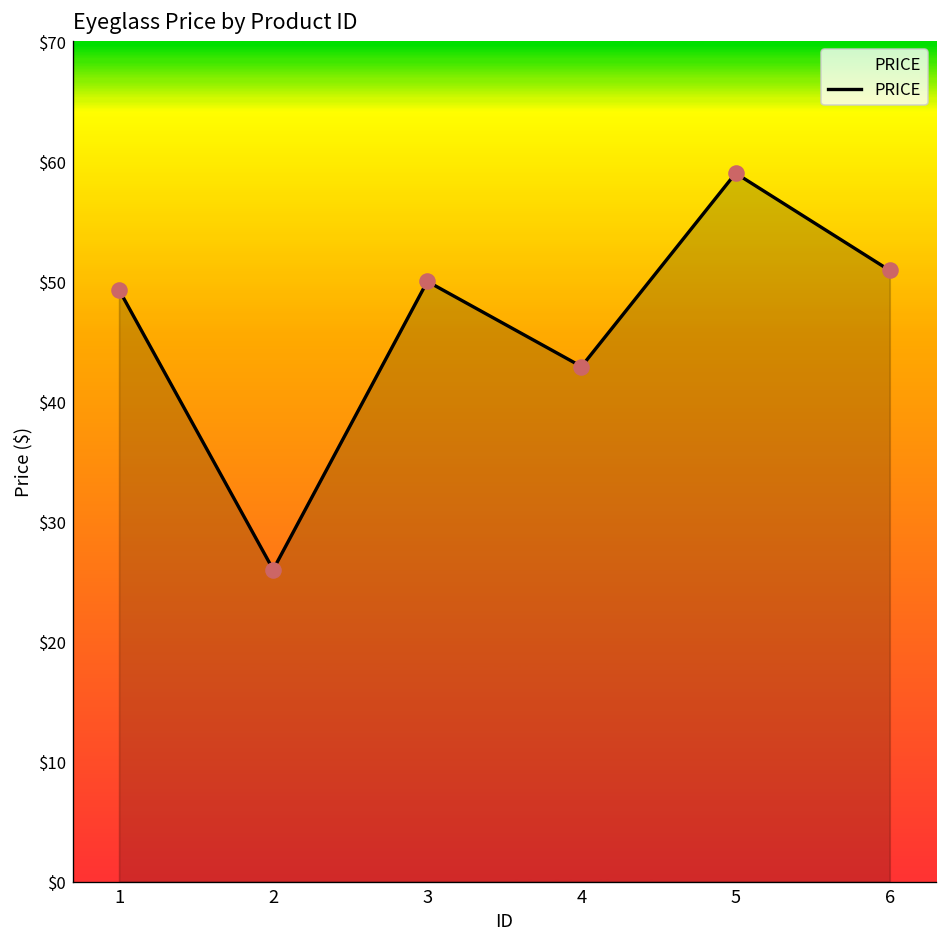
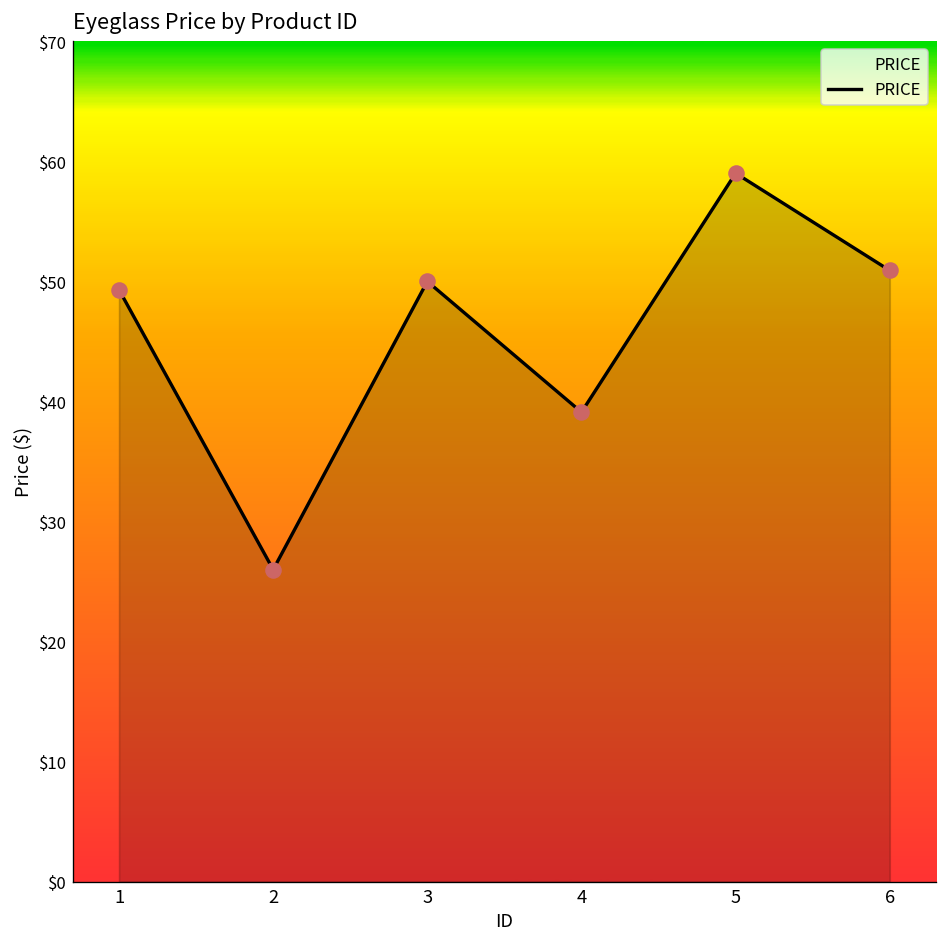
4: $42.9 -> $39.1
